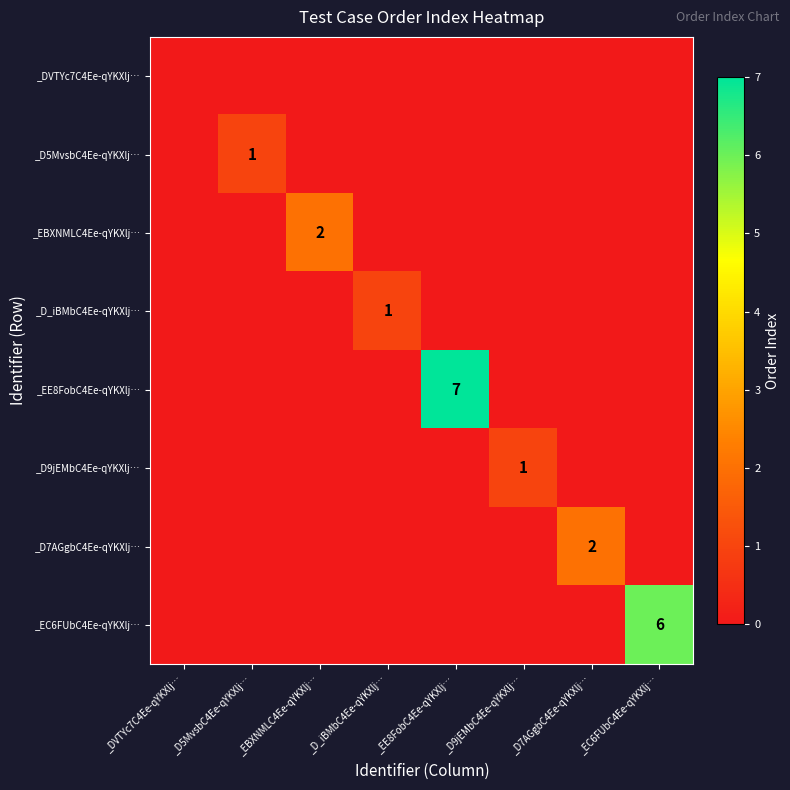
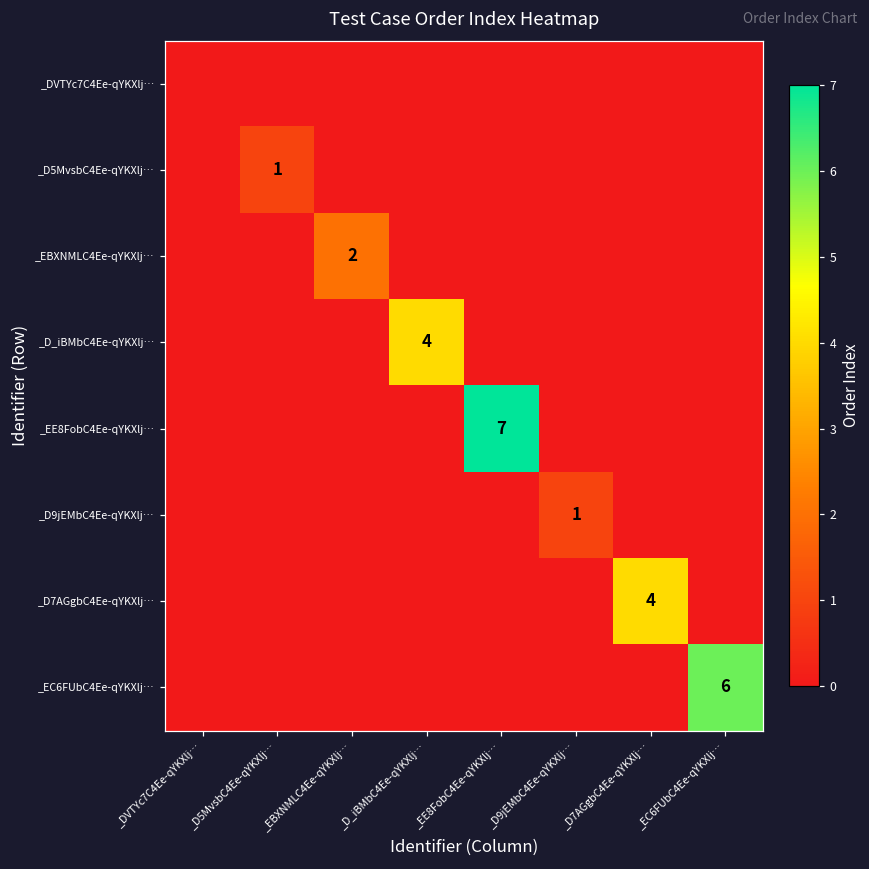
_D_iBMbC4Ee-qYKXlj…, _D_iBMbC4Ee-qYKXlj…: 1 -> 4
_D7AGgbC4Ee-qYKXlj…, _D7AGgbC4Ee-qYKXlj…: 2 -> 4
